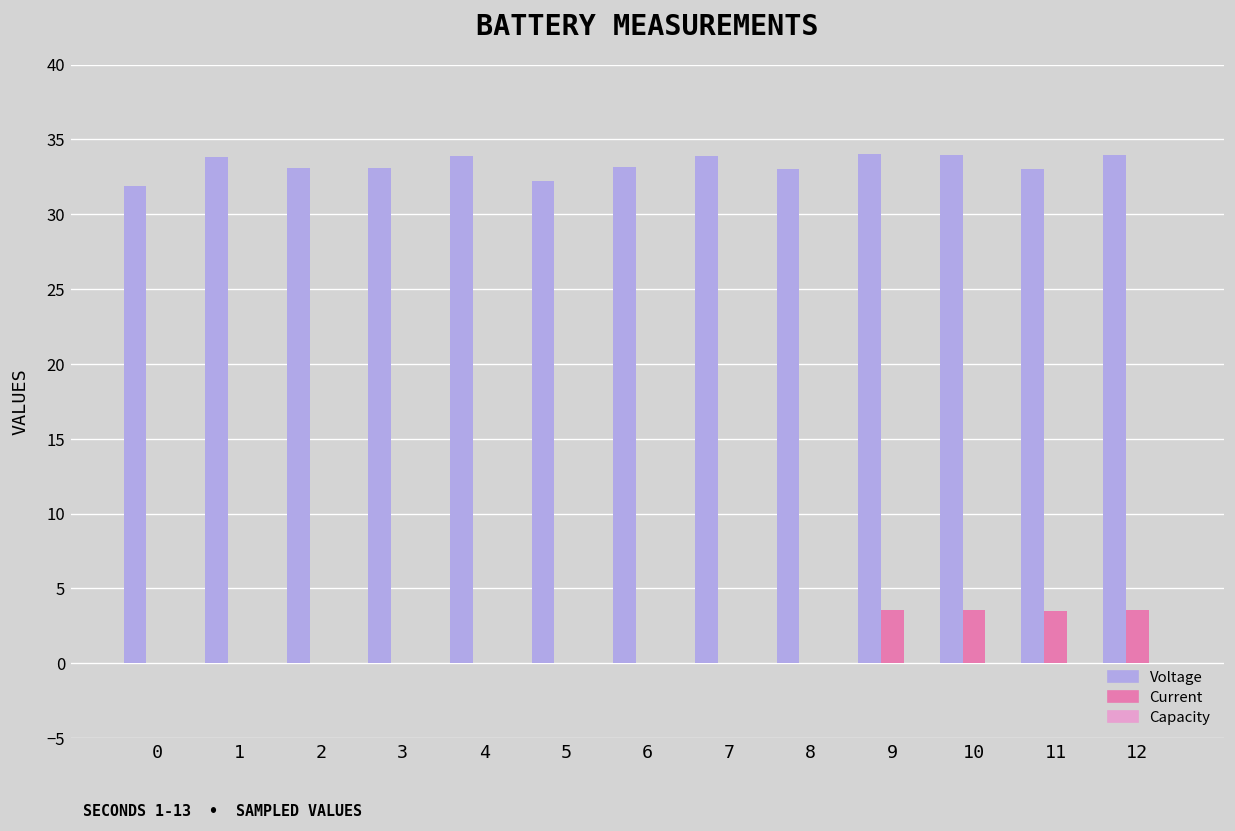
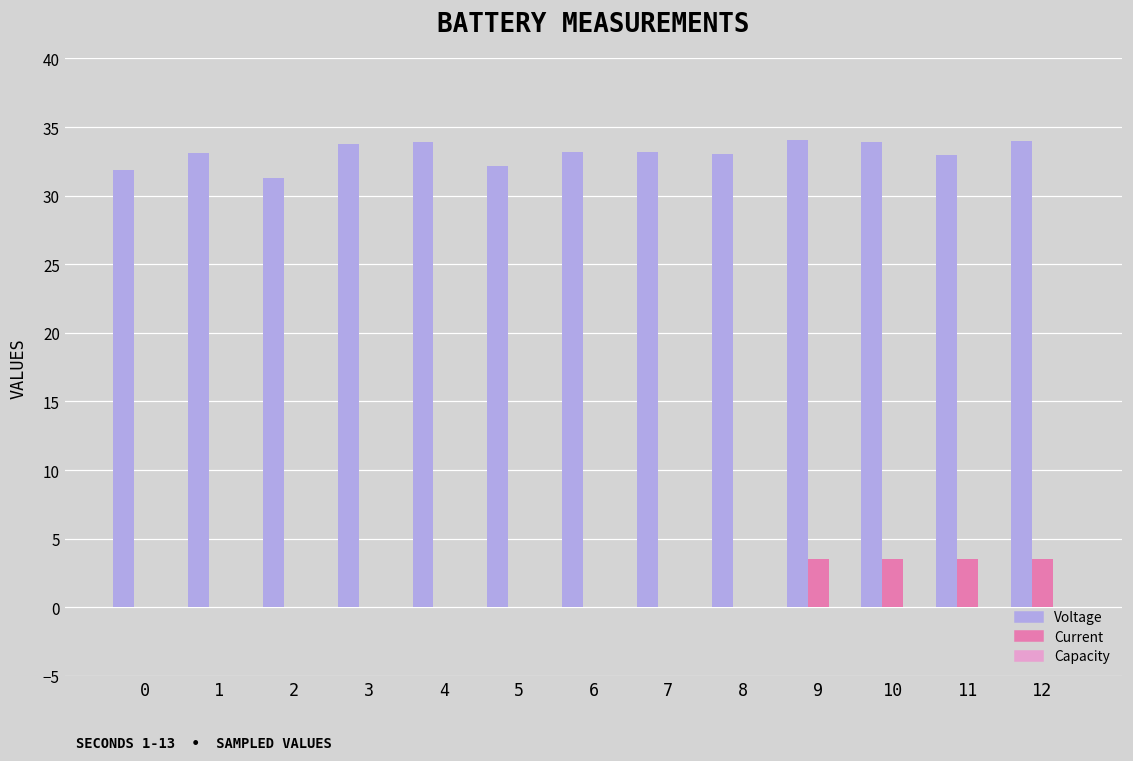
Voltage, 1: 33.8 -> 33.1
Voltage, 2: 33.1 -> 31.3
Voltage, 3: 33.1 -> 33.8
Voltage, 7: 33.9 -> 33.2
